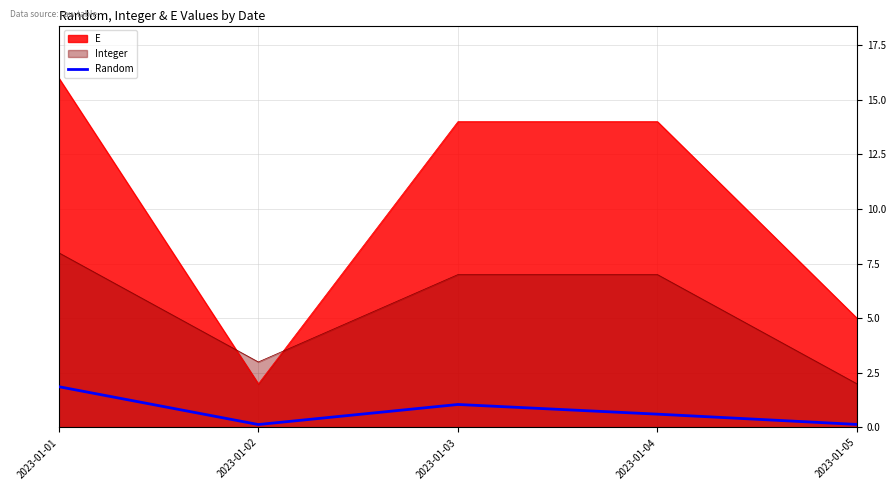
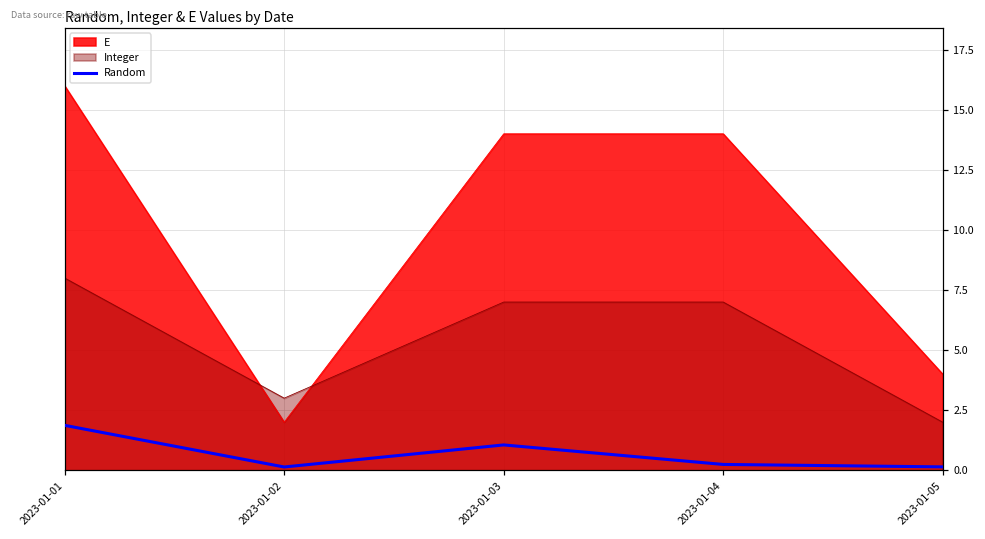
Random, 2023-01-04: 0.6 -> 0.2
E, 2023-01-05: 5 -> 4
